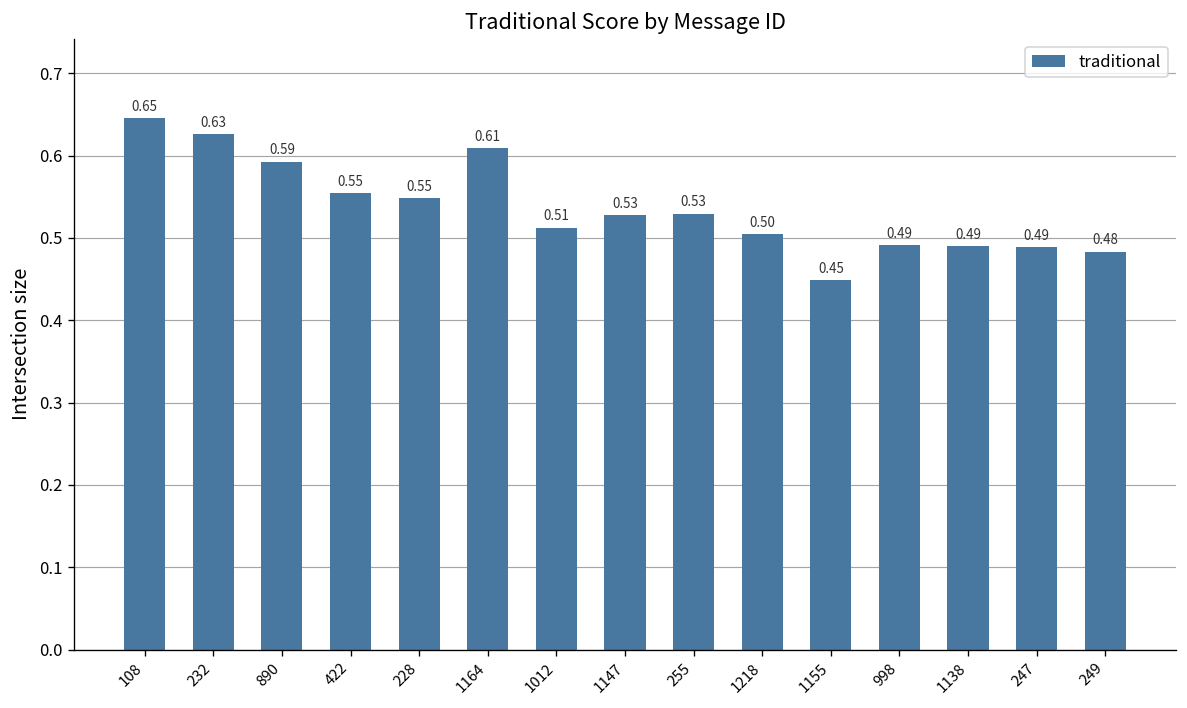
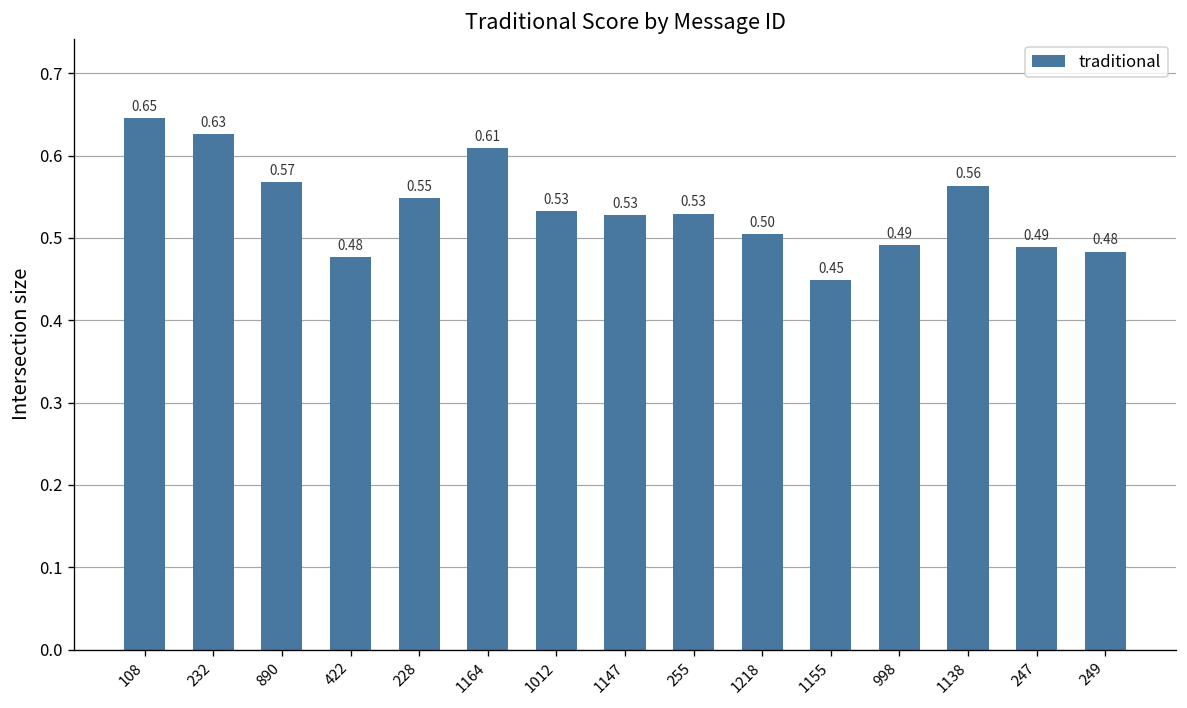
890: 0.59 -> 0.57
422: 0.55 -> 0.48
1012: 0.51 -> 0.53
1138: 0.49 -> 0.56
